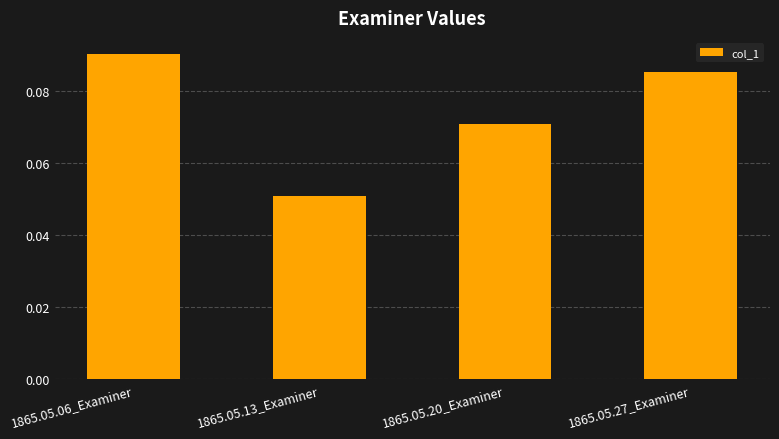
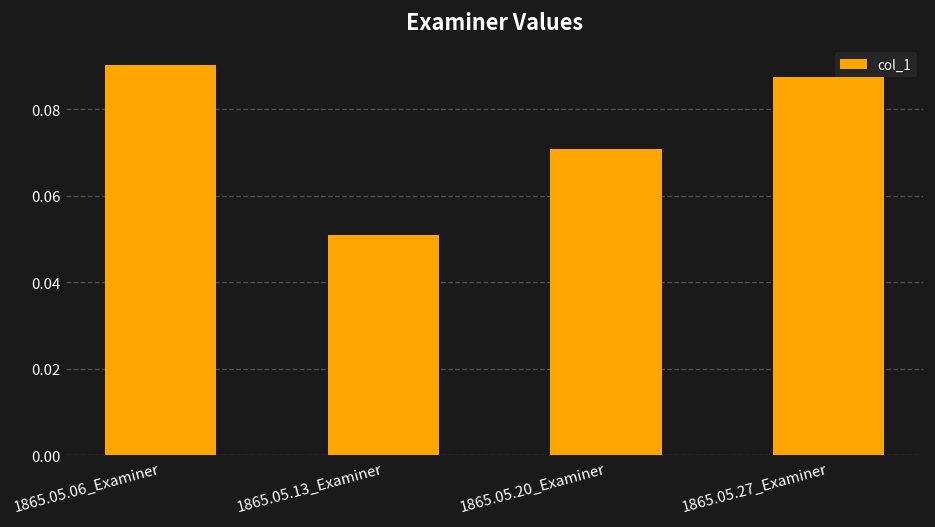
1865.05.27_Examiner: 0.085 -> 0.087
